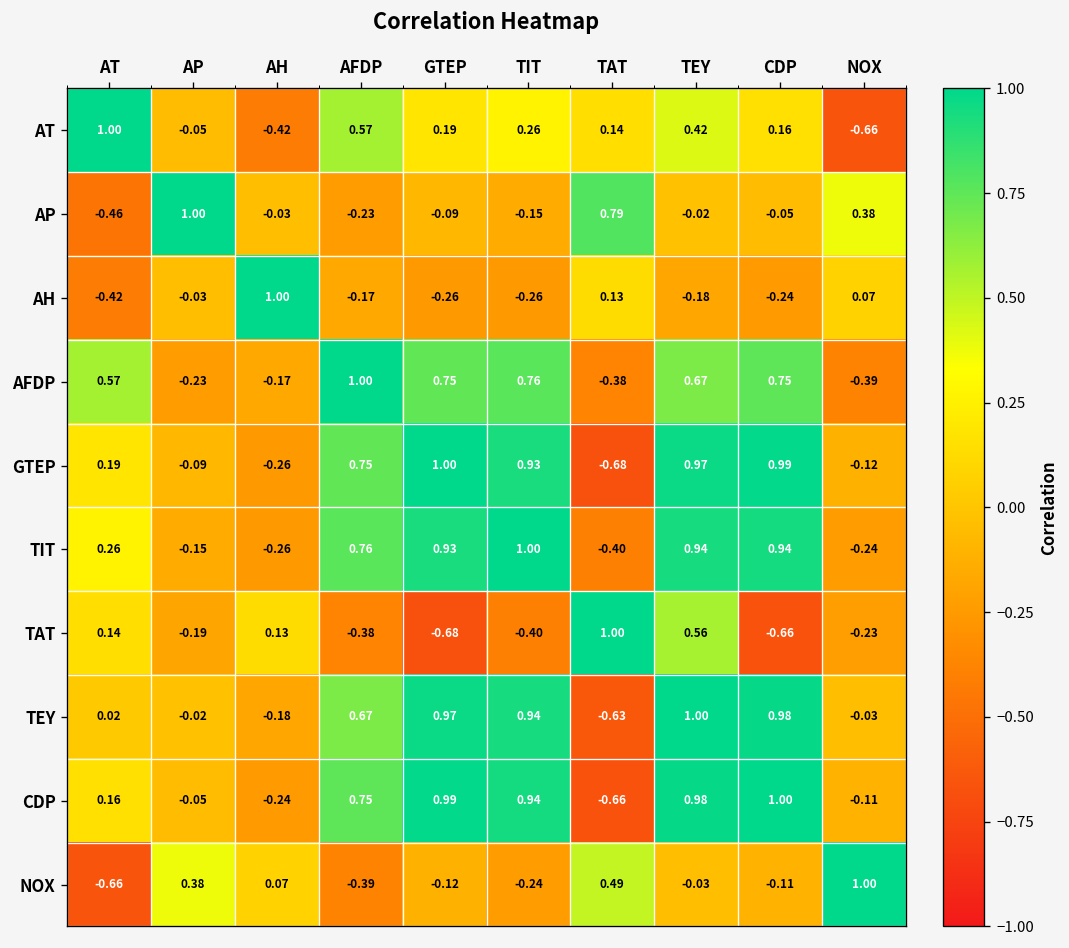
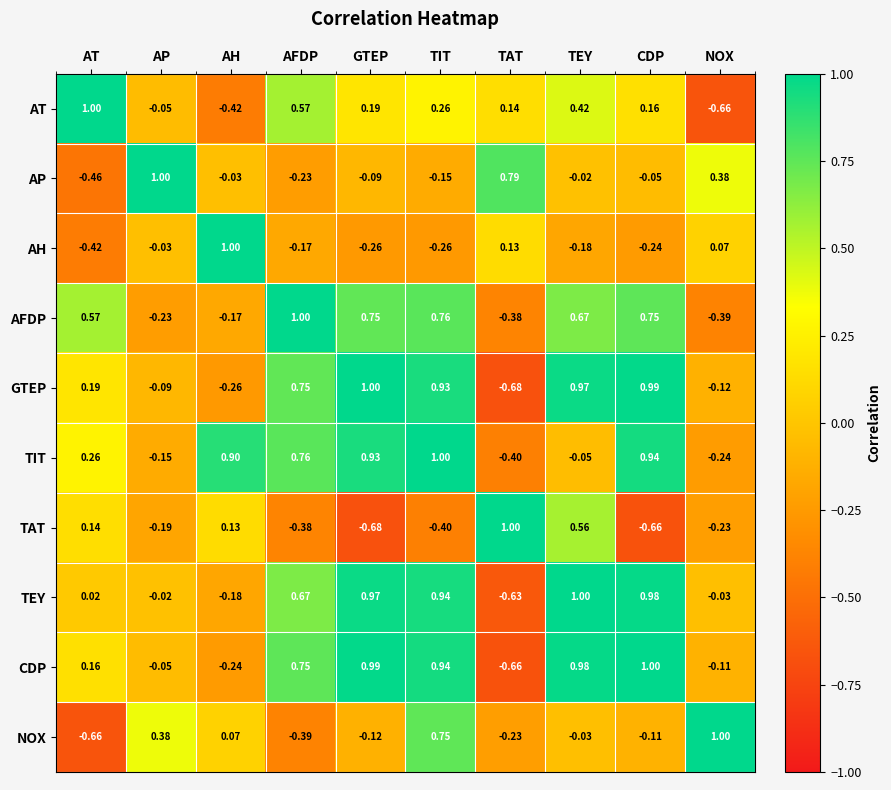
TIT, AH: -0.26 -> 0.90
TIT, TEY: 0.94 -> -0.05
NOX, TIT: -0.24 -> 0.75
NOX, TAT: 0.49 -> -0.23
